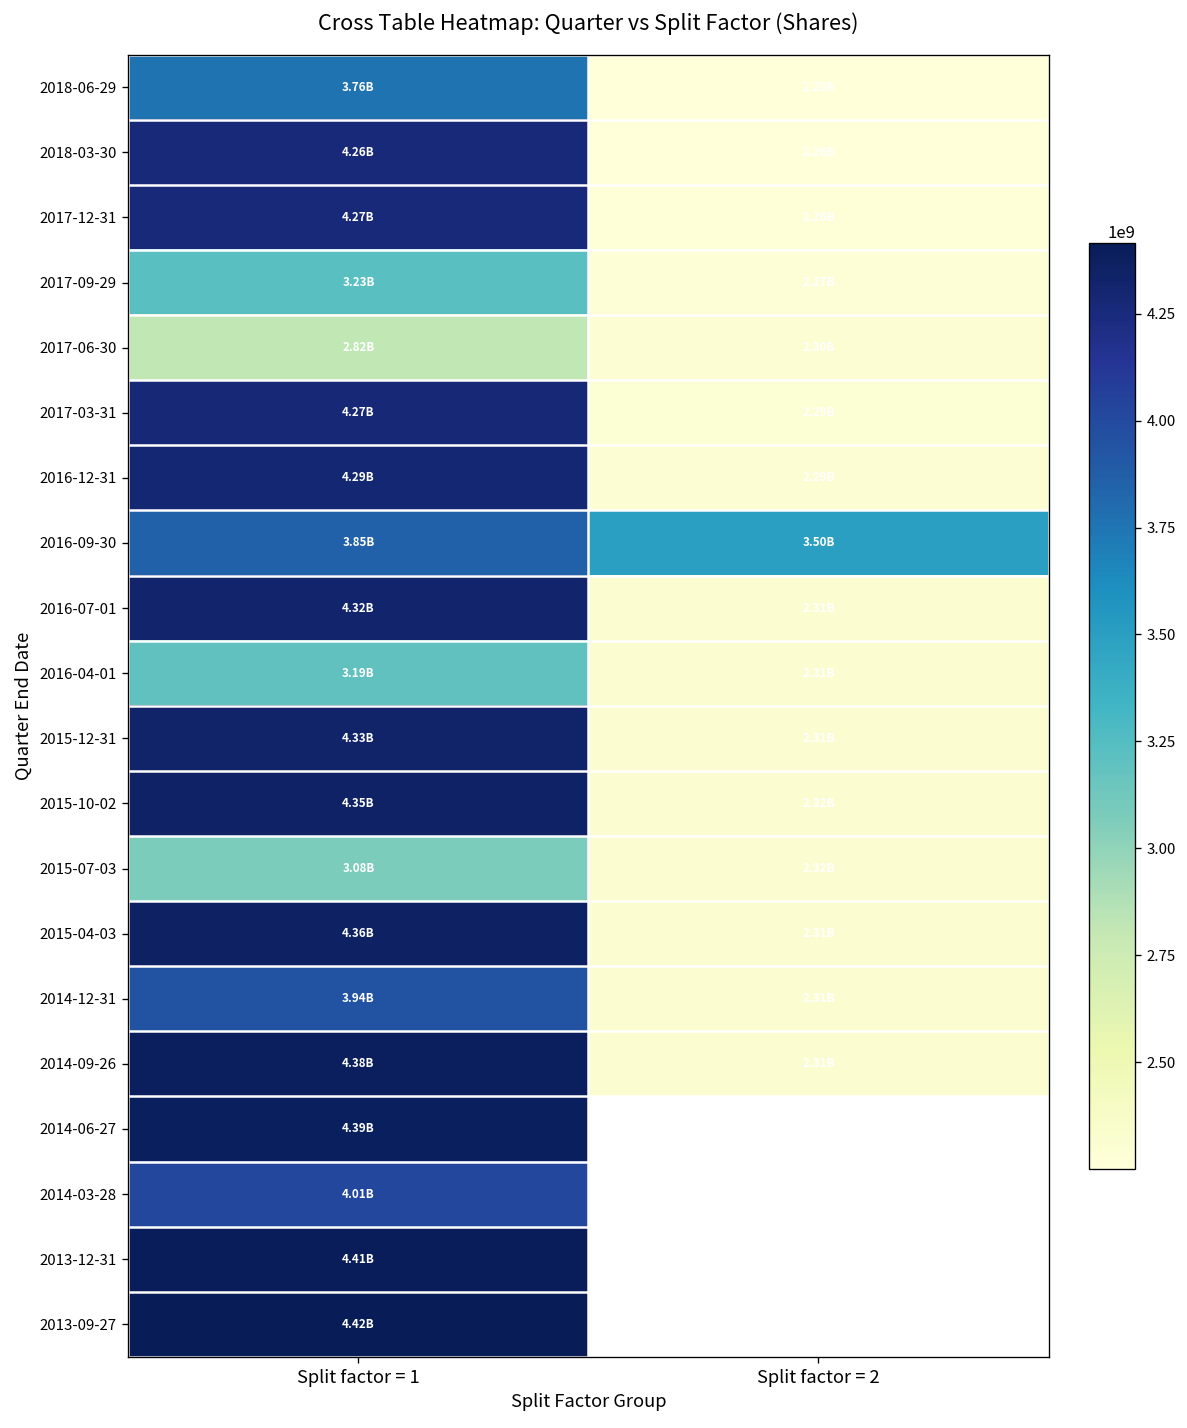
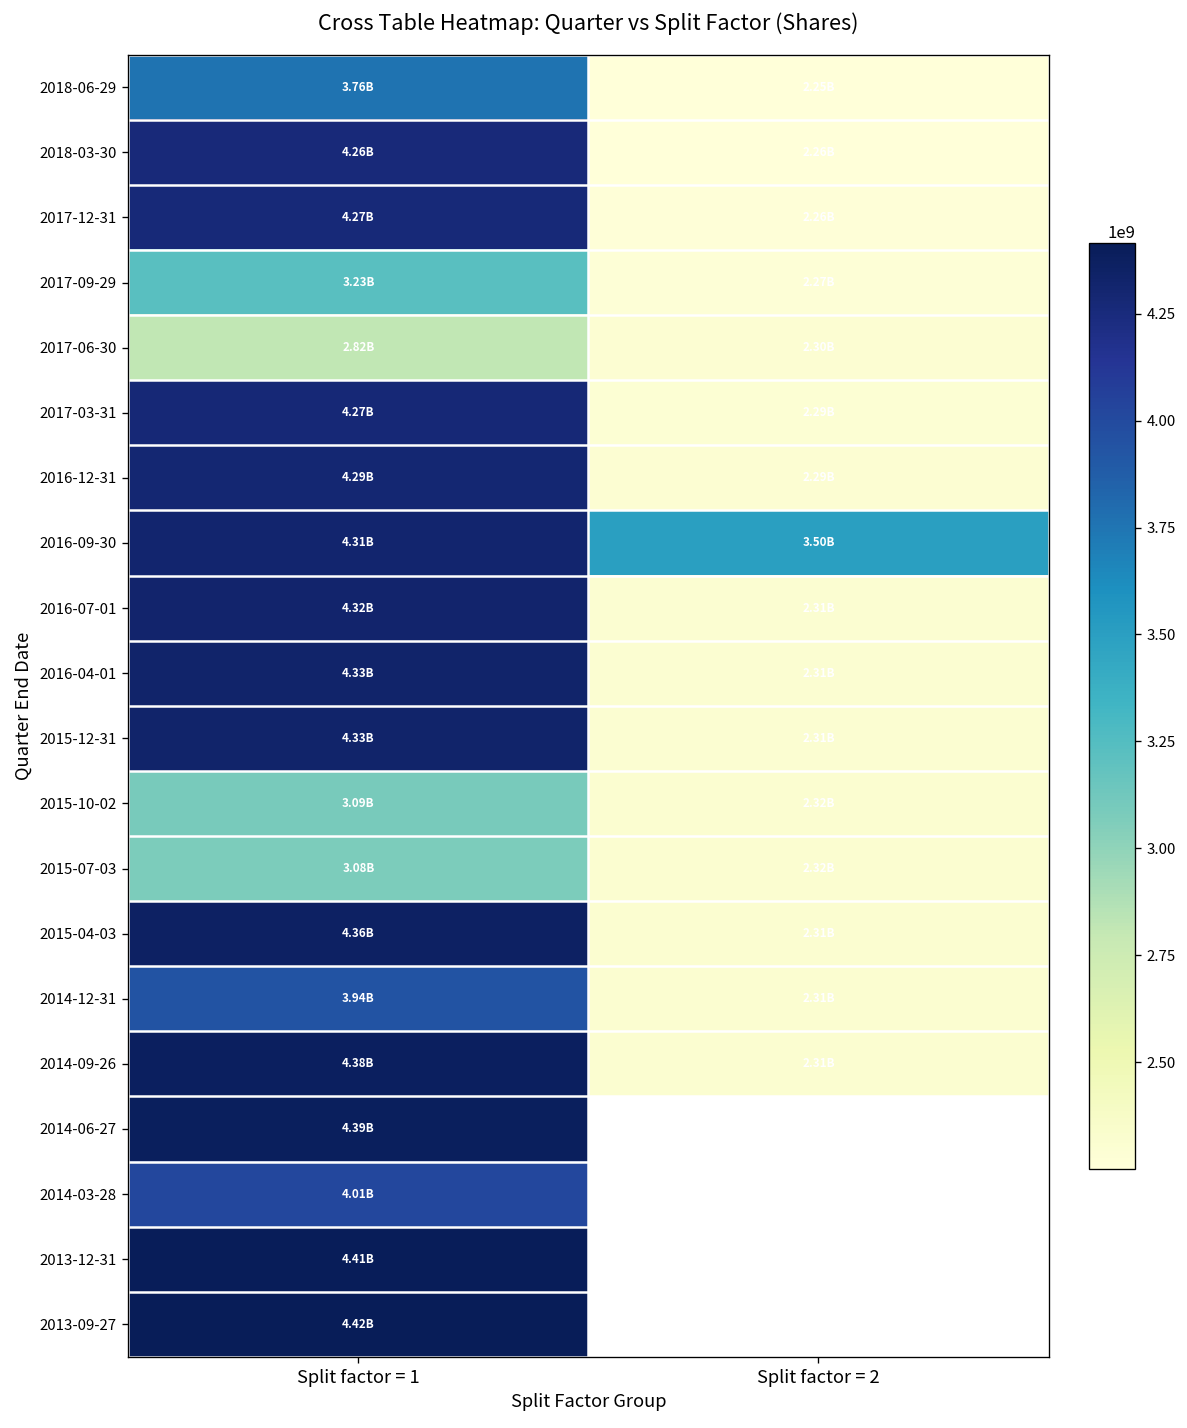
2016-09-30, Split factor = 1: 3.85B -> 4.31B
2016-04-01, Split factor = 1: 3.19B -> 4.33B
2015-10-02, Split factor = 1: 4.35B -> 3.09B
